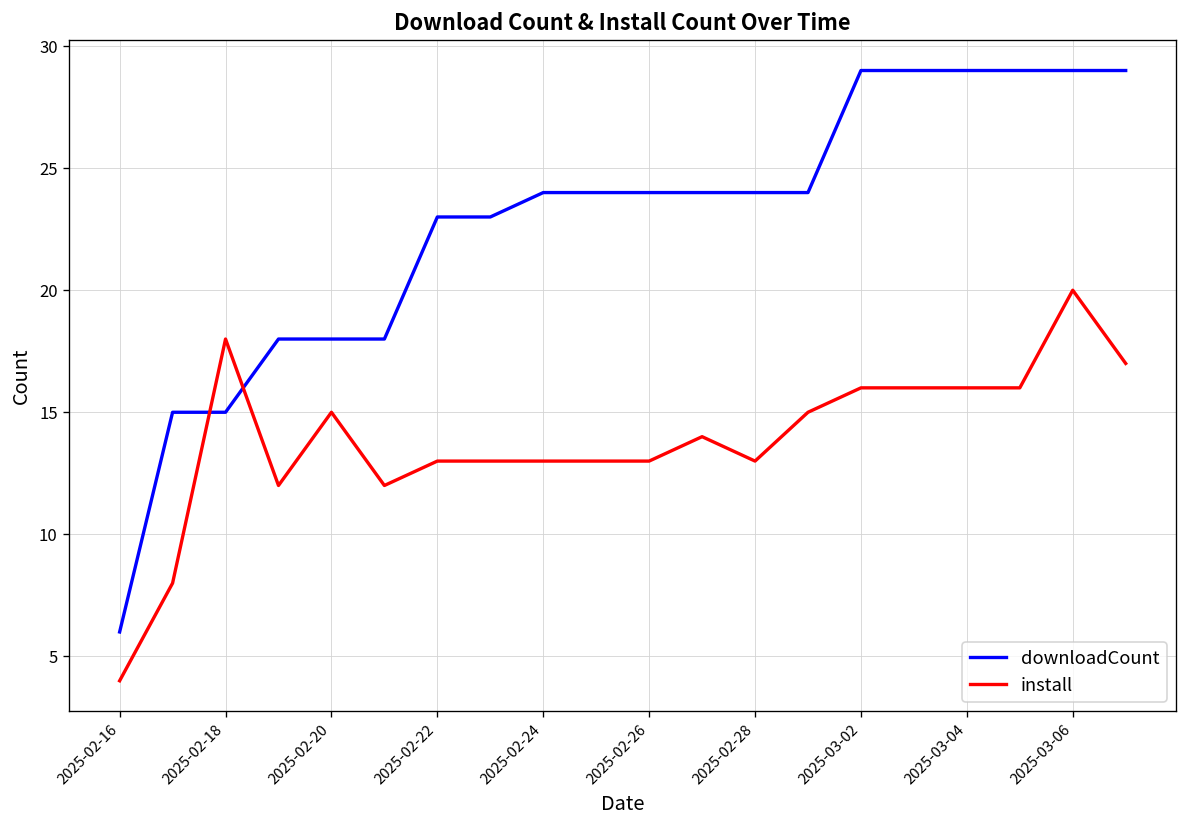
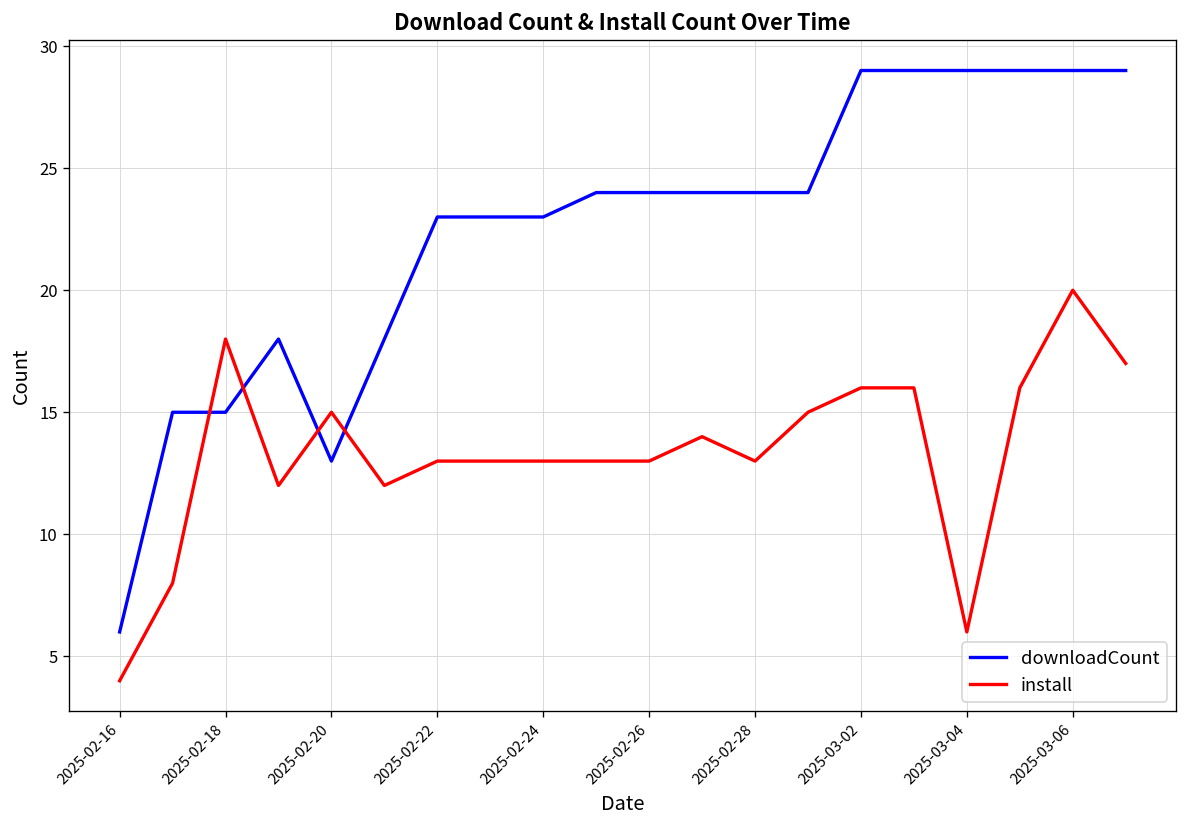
downloadCount, 2025-02-20: 18 -> 13
downloadCount, 2025-02-24: 24 -> 23
install, 2025-03-04: 16 -> 6
